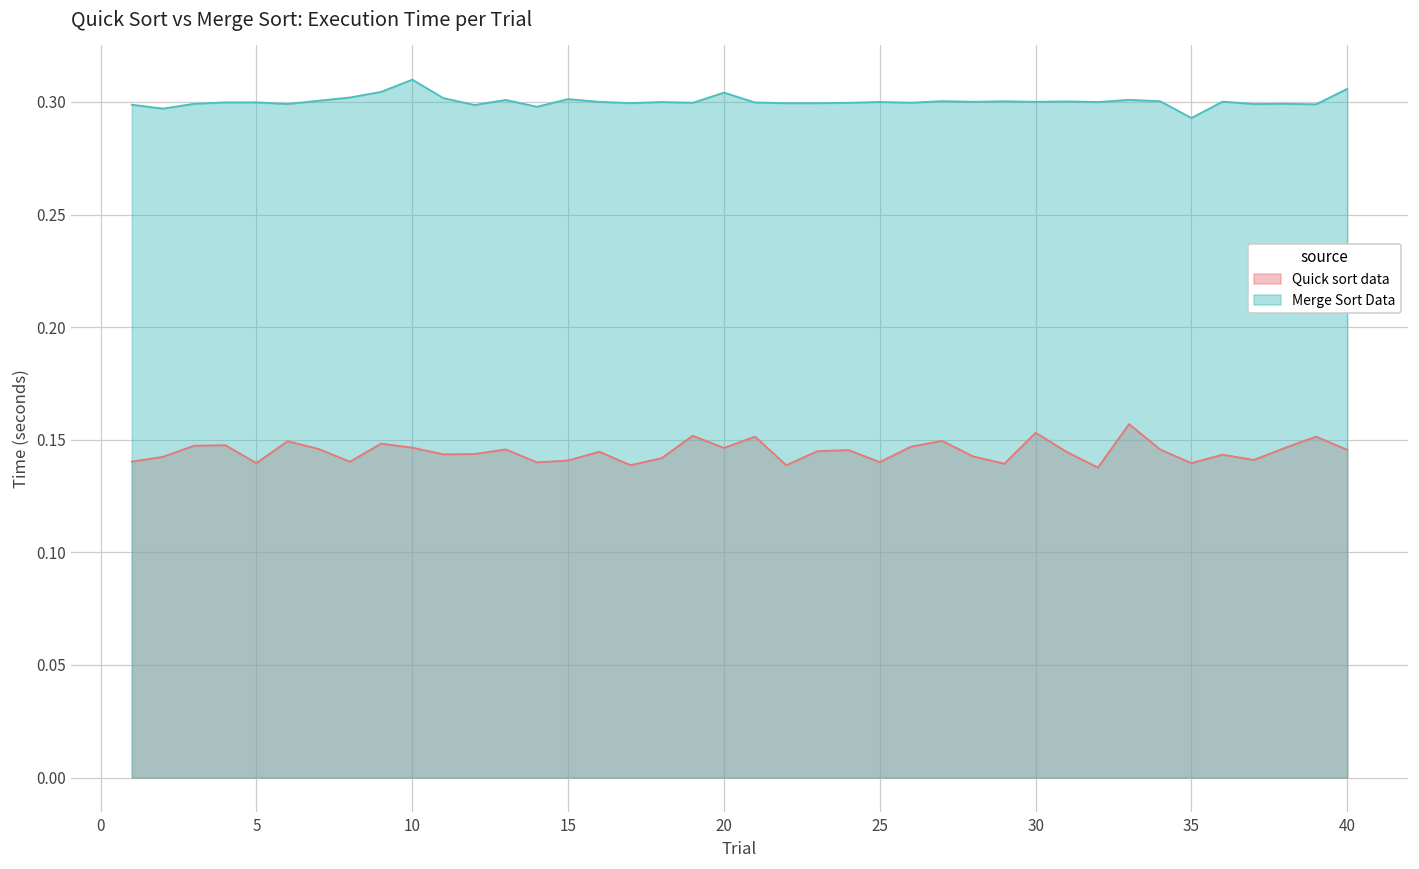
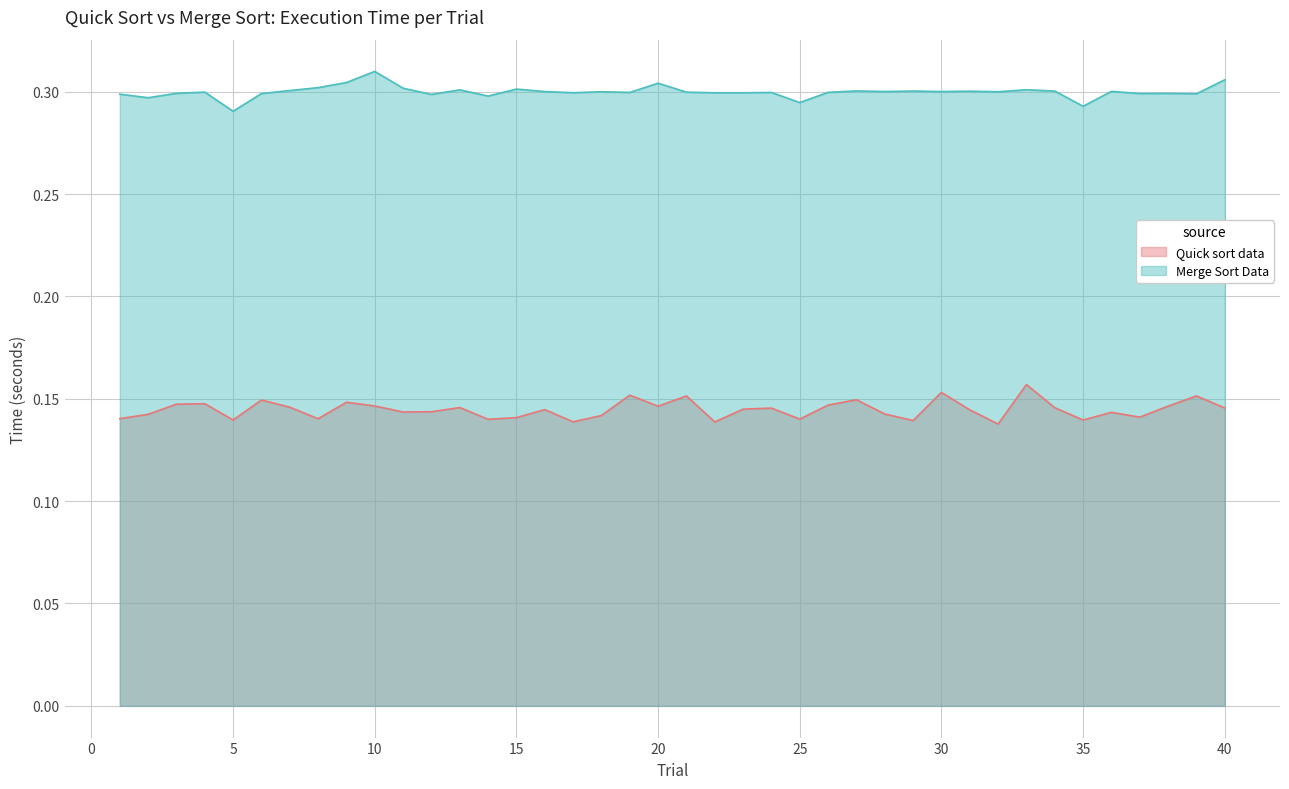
Merge Sort Data, 5: 0.300 -> 0.290
Merge Sort Data, 25: 0.300 -> 0.295
